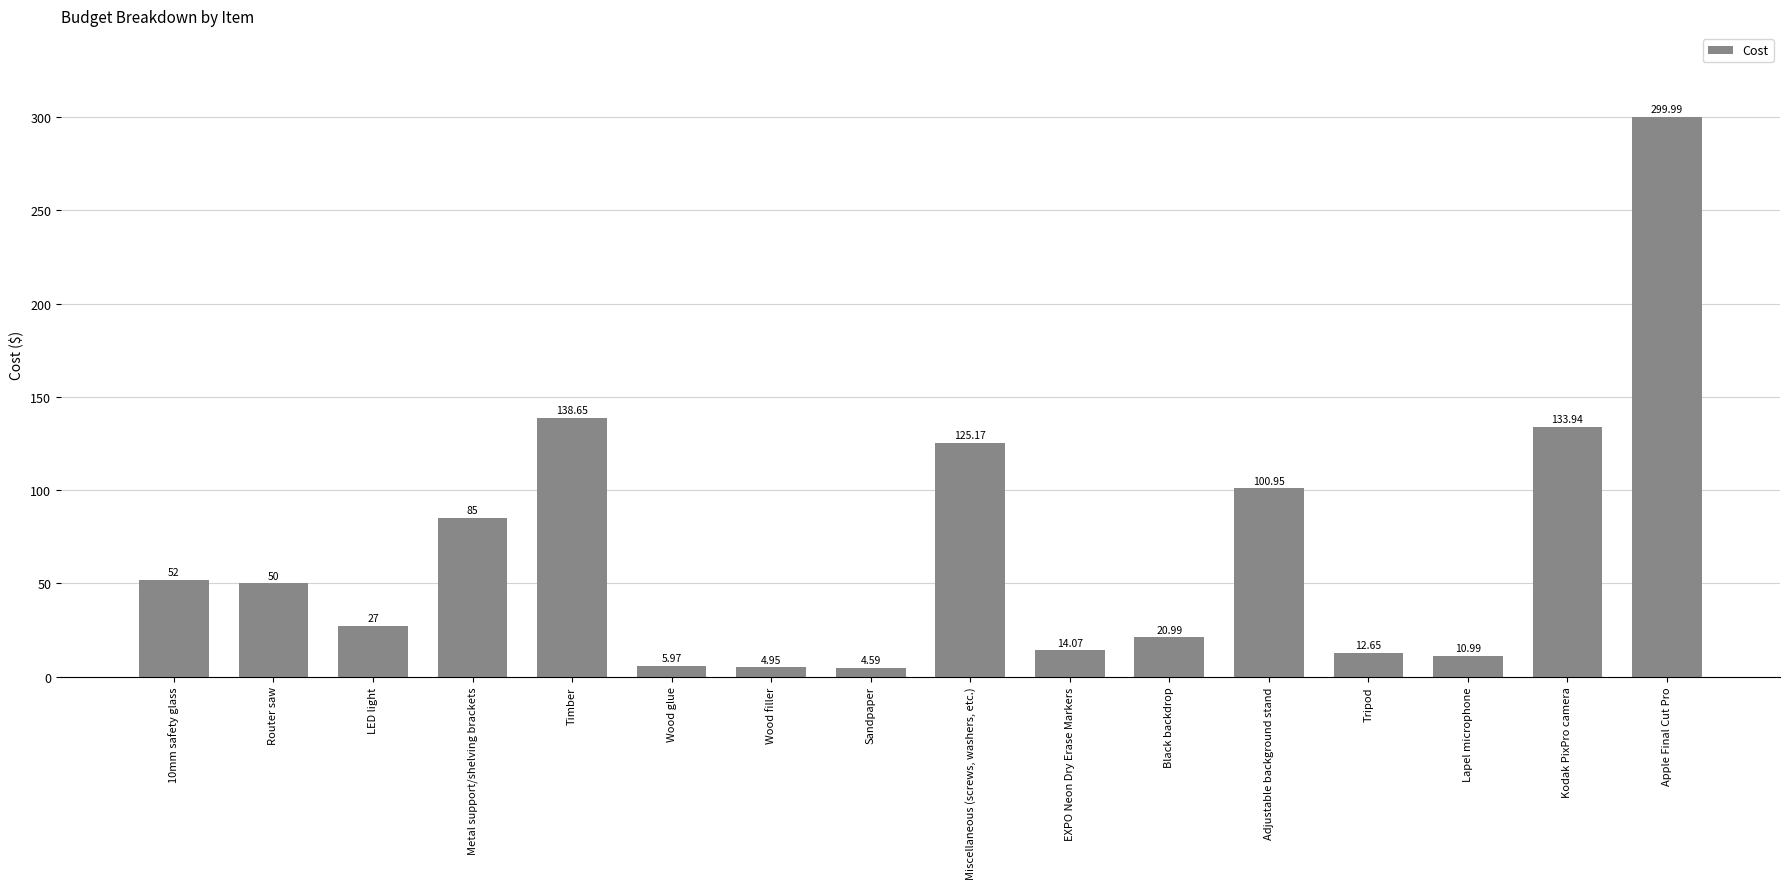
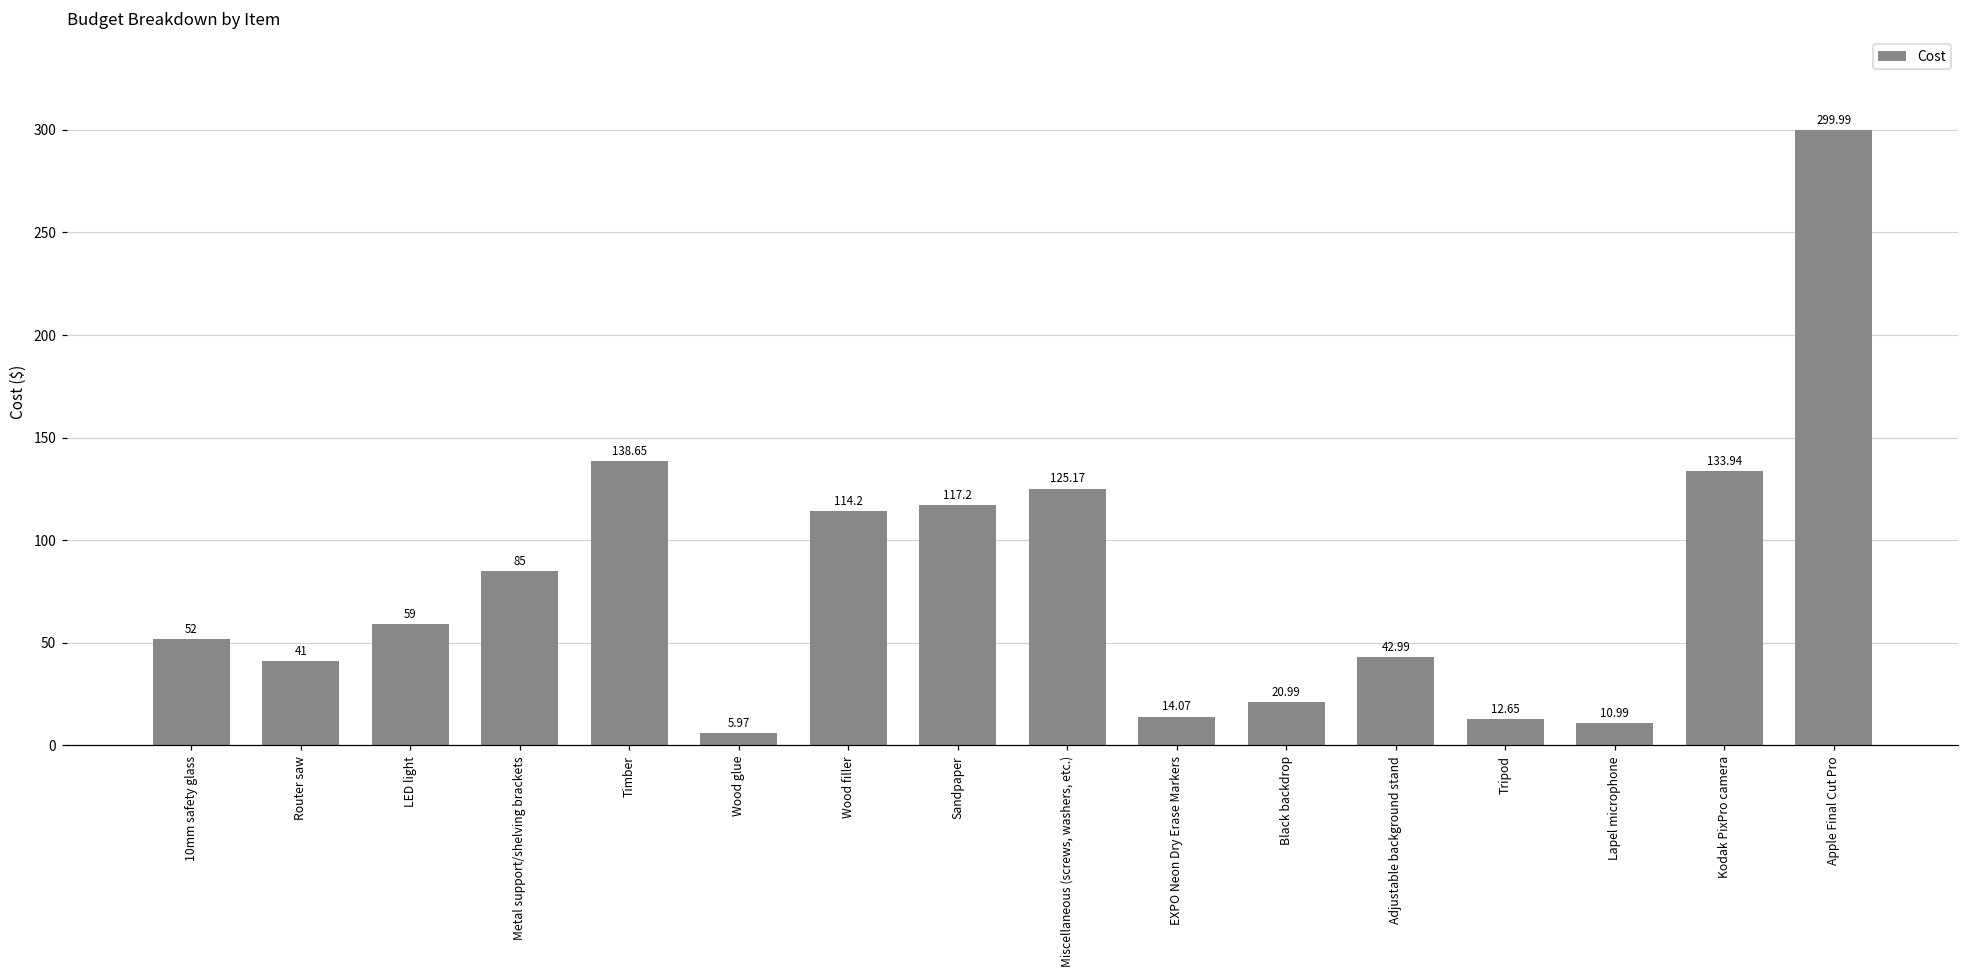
Router saw: 50 -> 41
LED light: 27 -> 59
Wood filler: 4.95 -> 114.2
Sandpaper: 4.59 -> 117.2
Adjustable background stand: 100.95 -> 42.99
